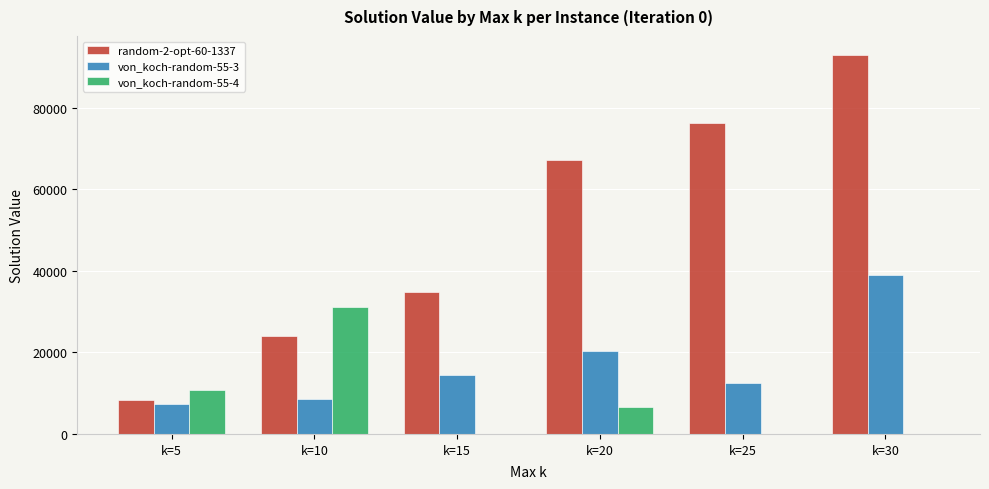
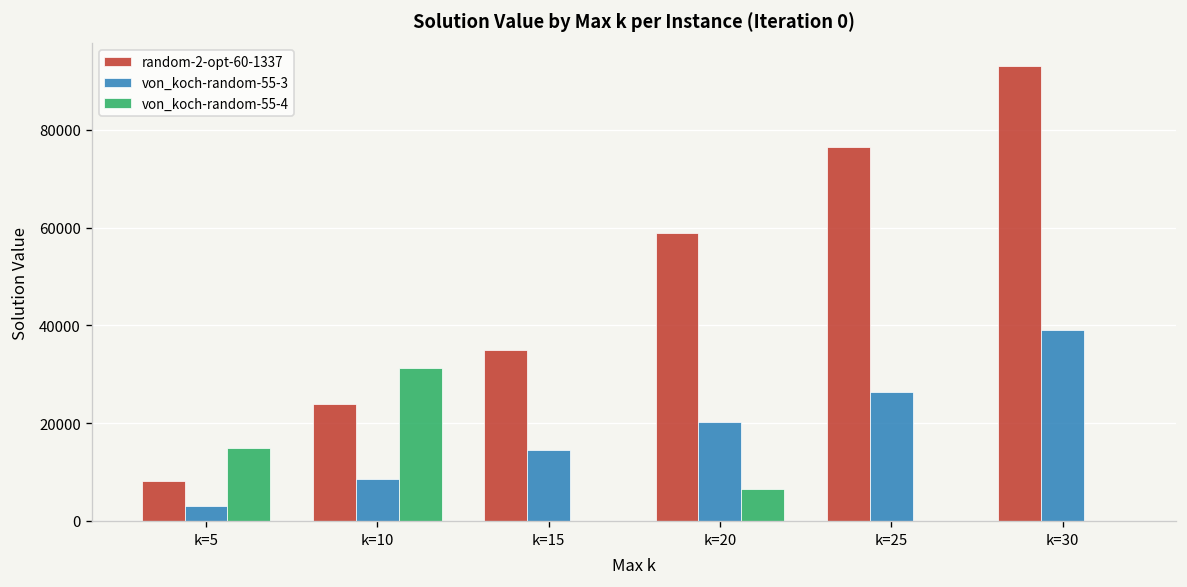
von_koch-random-55-3, k=5: 7000 -> 3000
von_koch-random-55-4, k=5: 11000 -> 15000
random-2-opt-60-1337, k=20: 67000 -> 59000
von_koch-random-55-3, k=25: 13000 -> 26000
